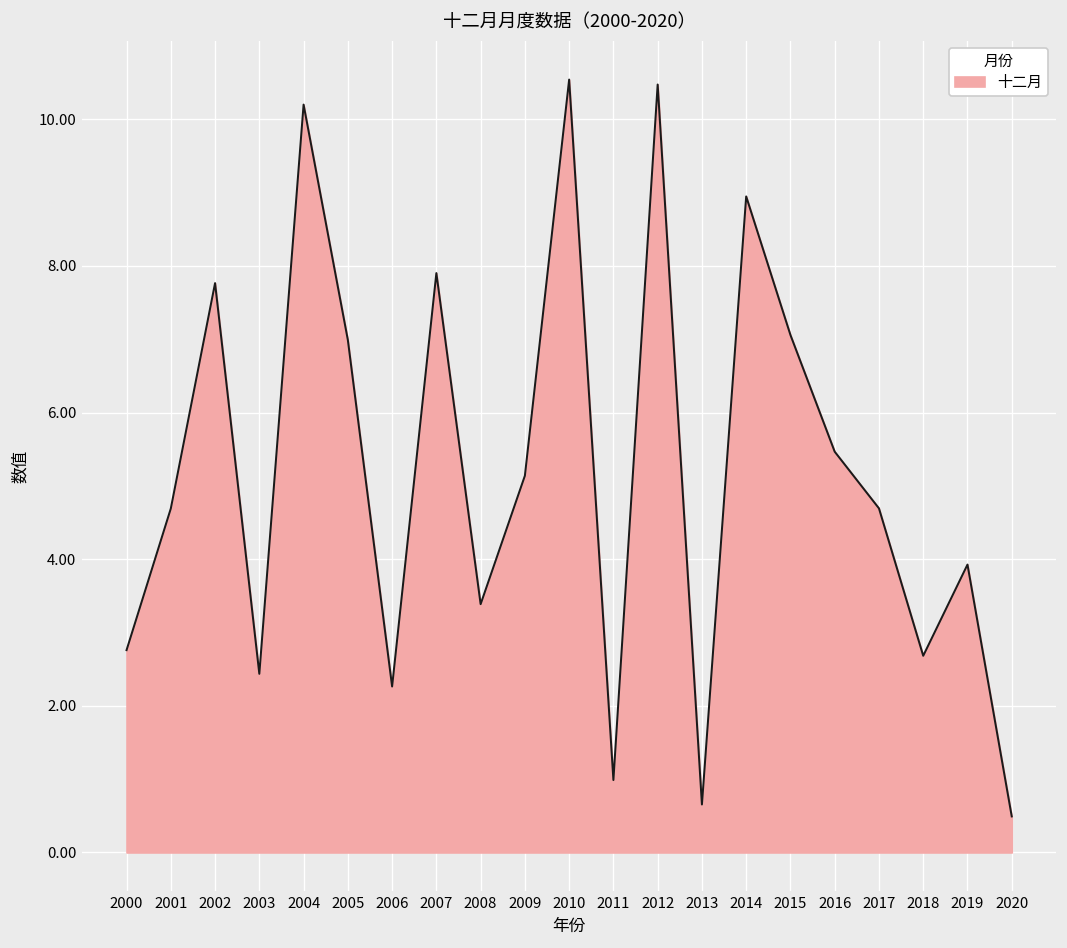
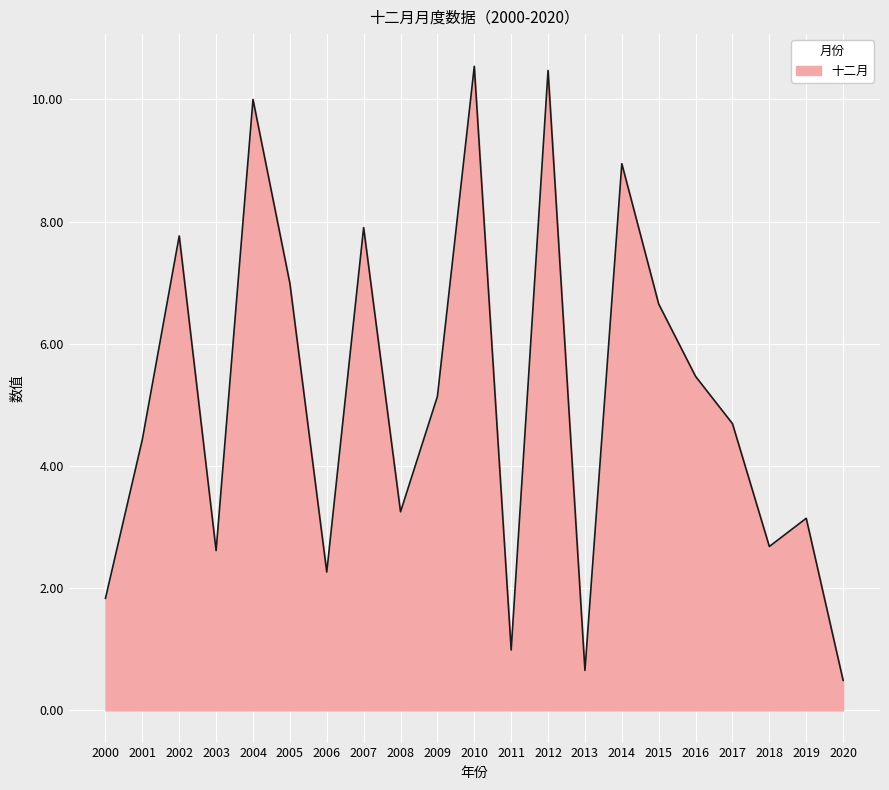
2000: 2.8 -> 1.8
2001: 4.7 -> 4.4
2003: 2.4 -> 2.6
2004: 10.2 -> 10.0
2008: 3.4 -> 3.3
2015: 7.1 -> 6.7
2019: 3.9 -> 3.1
